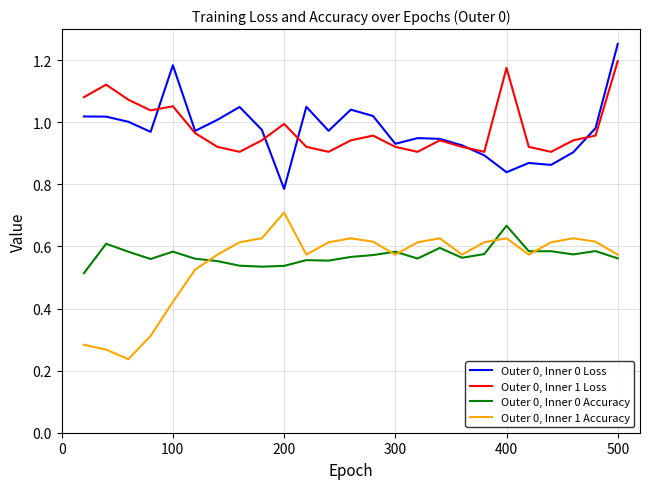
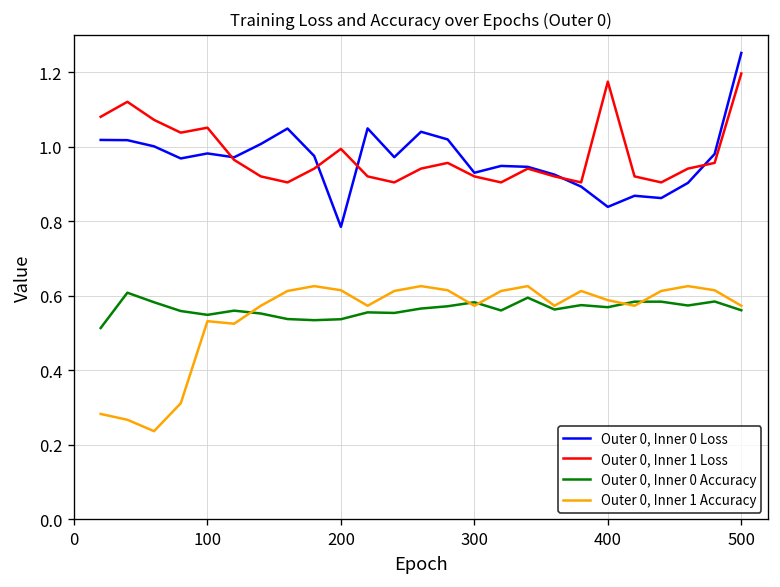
Outer 0, Inner 0 Loss, 100: 1.18 -> 0.98
Outer 0, Inner 0 Accuracy, 100: 0.58 -> 0.55
Outer 0, Inner 1 Accuracy, 100: 0.42 -> 0.53
Outer 0, Inner 1 Accuracy, 200: 0.71 -> 0.62
Outer 0, Inner 0 Accuracy, 400: 0.67 -> 0.57
Outer 0, Inner 1 Accuracy, 400: 0.63 -> 0.59
